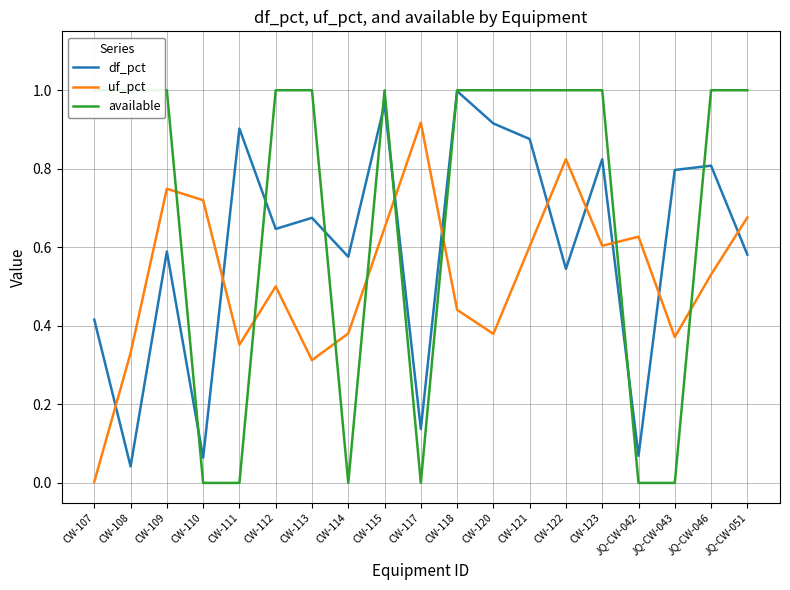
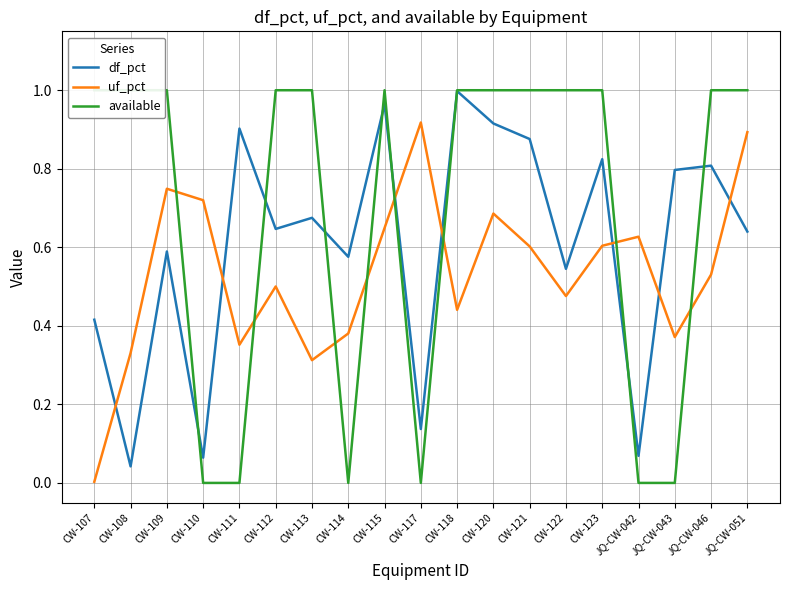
uf_pct, CW-120: 0.38 -> 0.69
uf_pct, CW-122: 0.82 -> 0.48
df_pct, JQ-CW-051: 0.58 -> 0.64
uf_pct, JQ-CW-051: 0.68 -> 0.89
